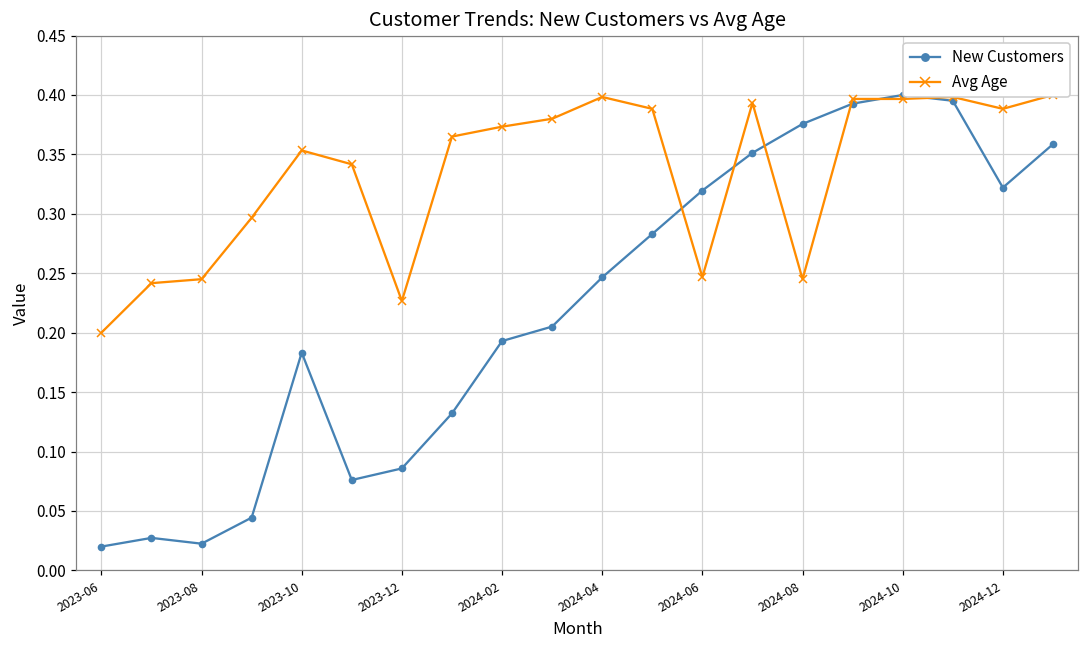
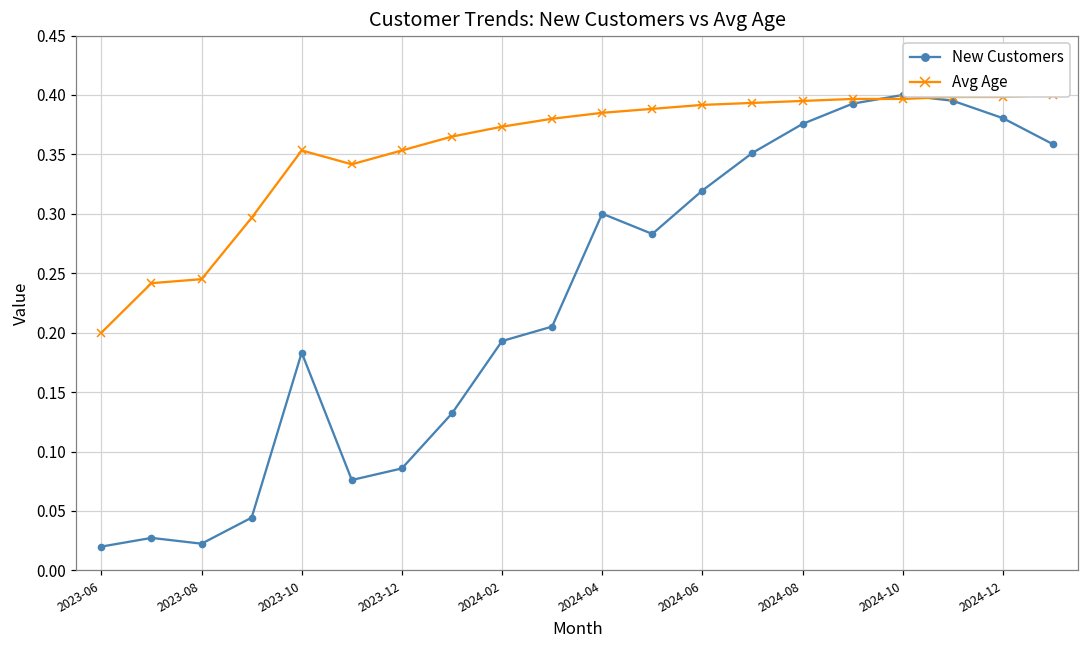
Avg Age, 2023-12: 0.227 -> 0.353
New Customers, 2024-04: 0.247 -> 0.300
Avg Age, 2024-04: 0.398 -> 0.385
Avg Age, 2024-06: 0.247 -> 0.392
Avg Age, 2024-08: 0.245 -> 0.395
New Customers, 2024-12: 0.322 -> 0.381
Avg Age, 2024-12: 0.388 -> 0.398
